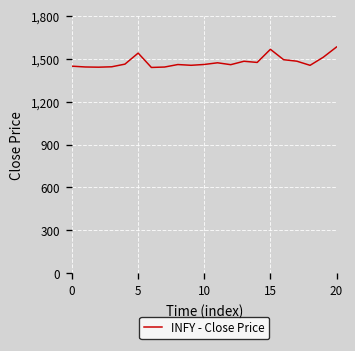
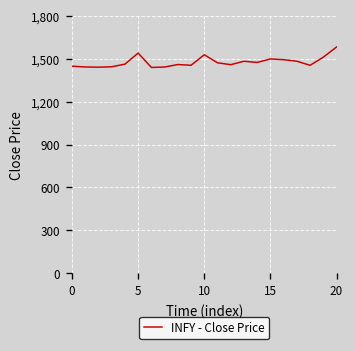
10: 1,460 -> 1,530
15: 1,570 -> 1,500
